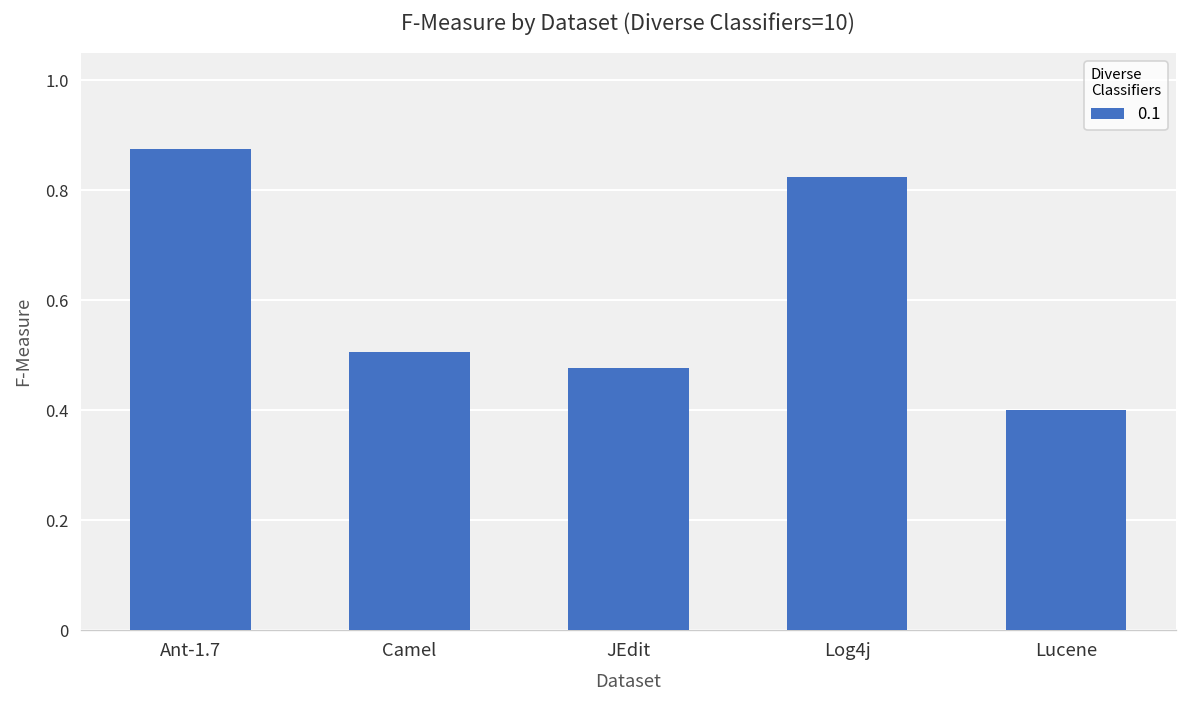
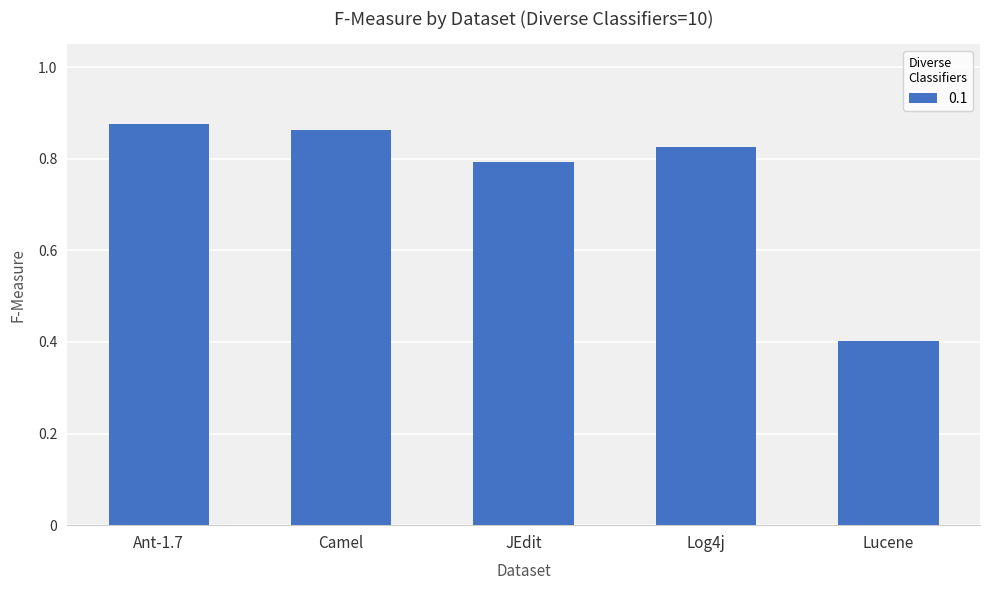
Camel: 0.51 -> 0.86
JEdit: 0.48 -> 0.79
